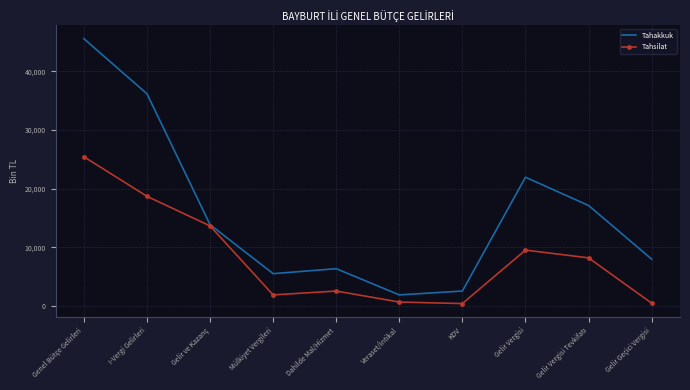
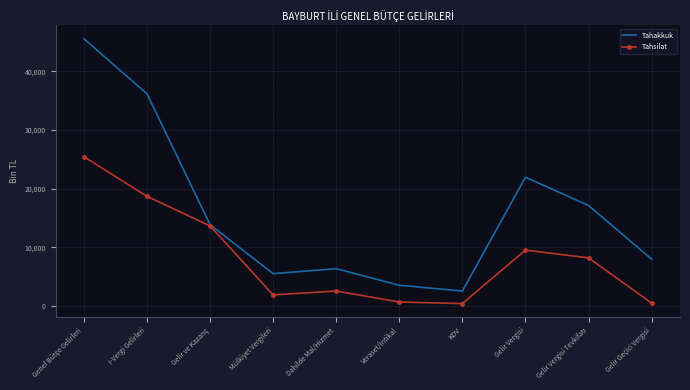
Tahakkuk, Veraset/İntikal: 2,000 -> 4,000
